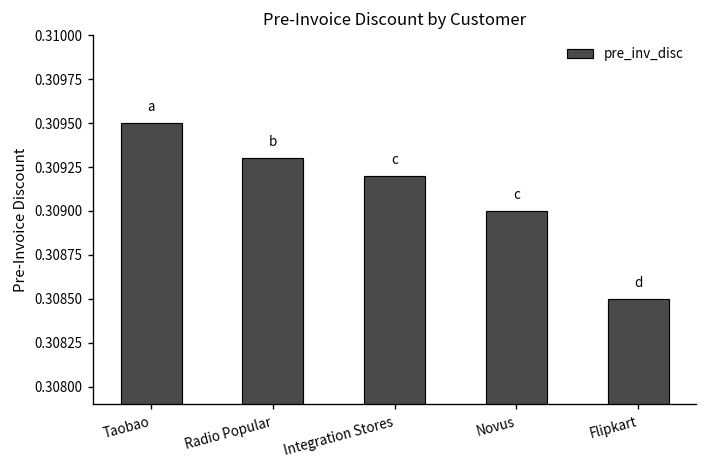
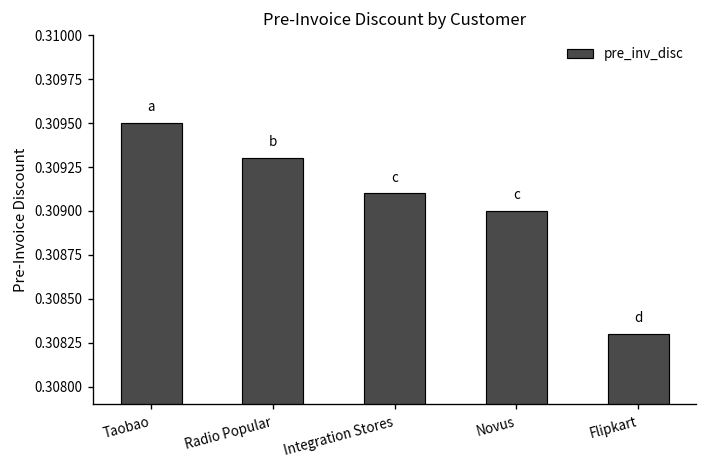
Integration Stores: 0.3092 -> 0.3091
Flipkart: 0.3085 -> 0.3083
